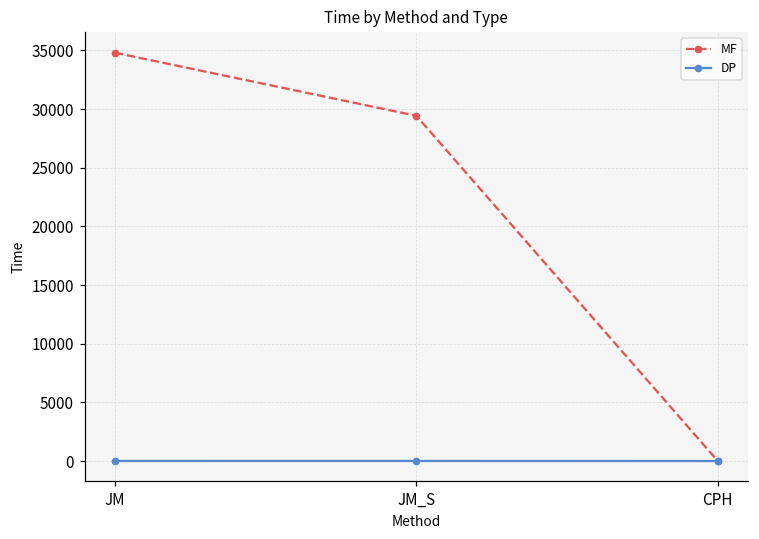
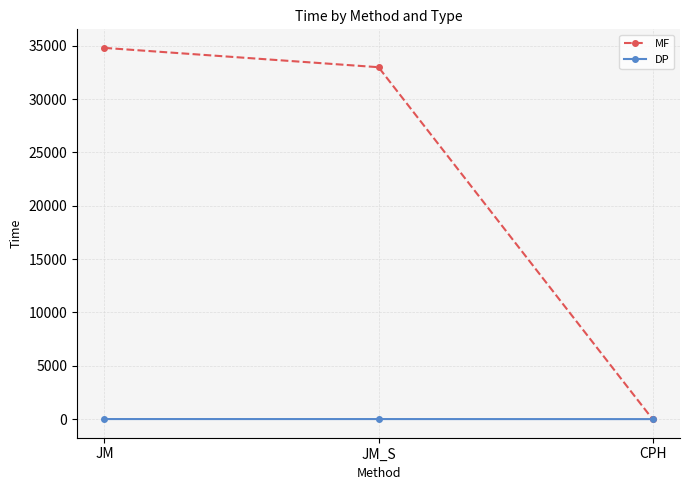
MF, JM_S: 29400 -> 33000
